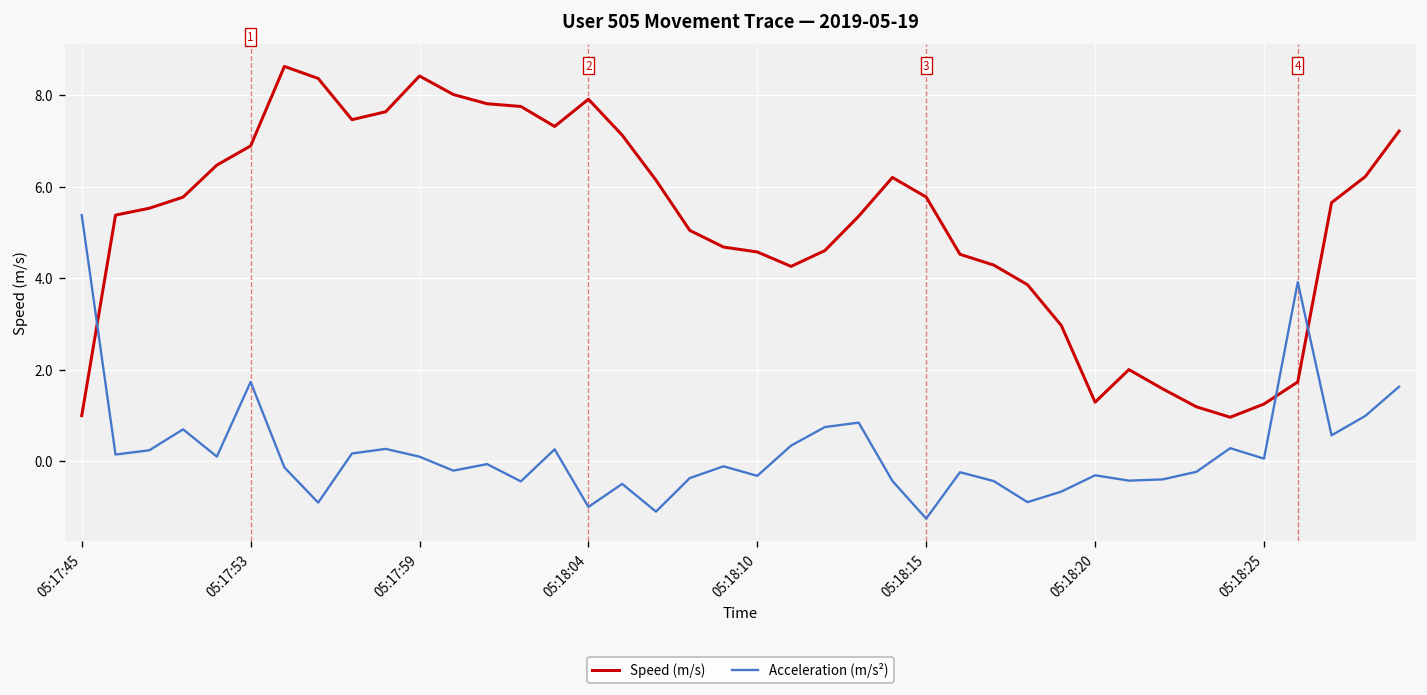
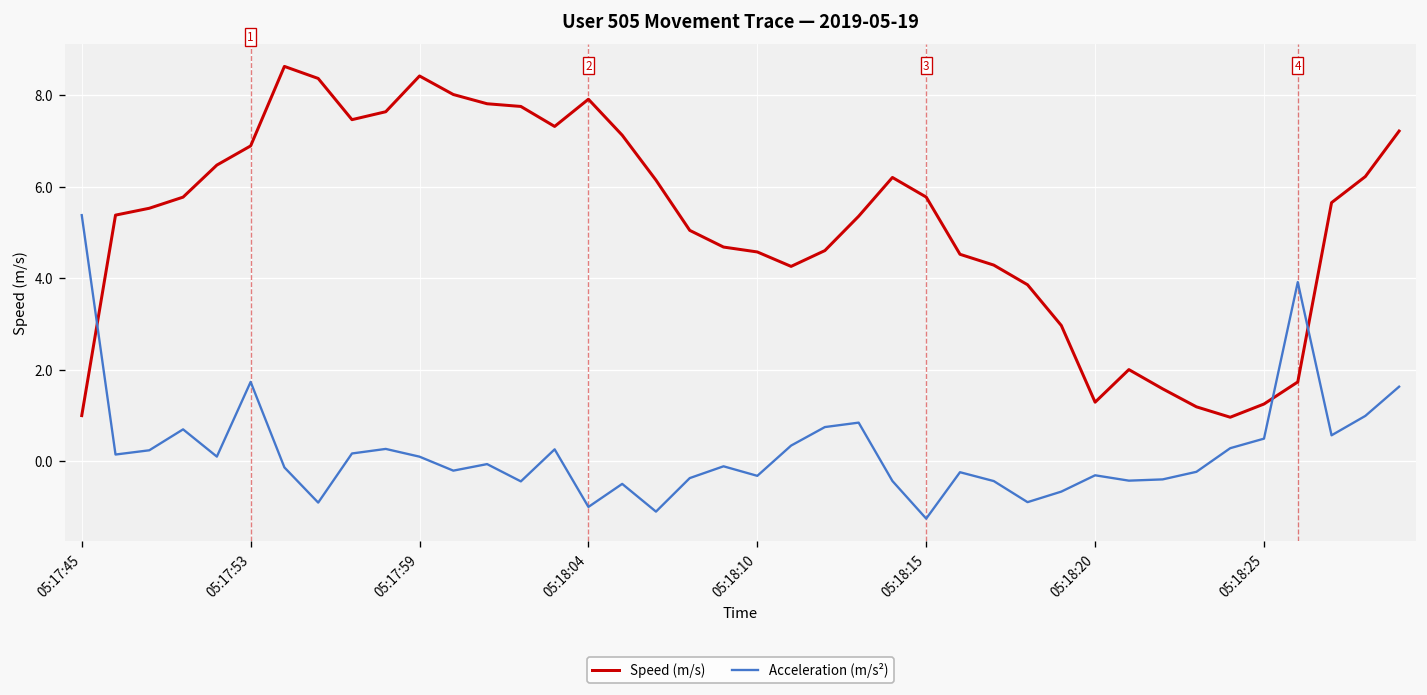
Acceleration (m/s²), 05:18:25: 0.1 -> 0.5
